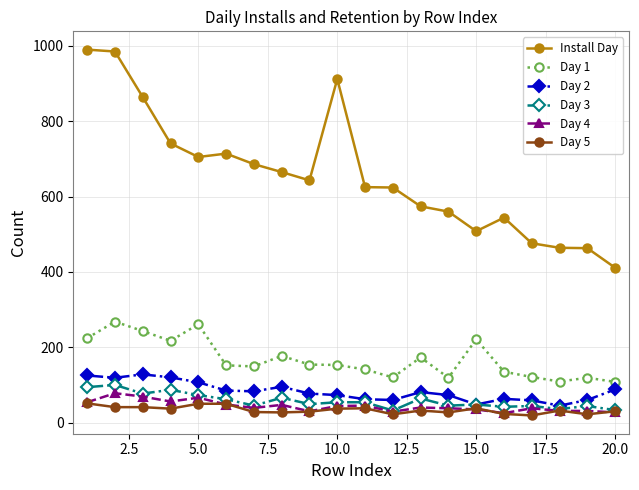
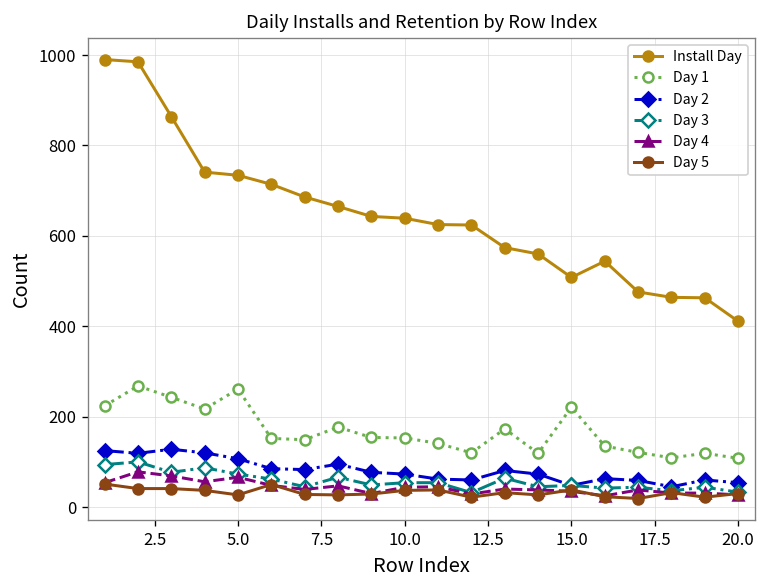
Install Day, 5.0: 710 -> 730
Day 5, 5.0: 50 -> 30
Install Day, 10.0: 910 -> 640
Day 2, 20.0: 90 -> 50
